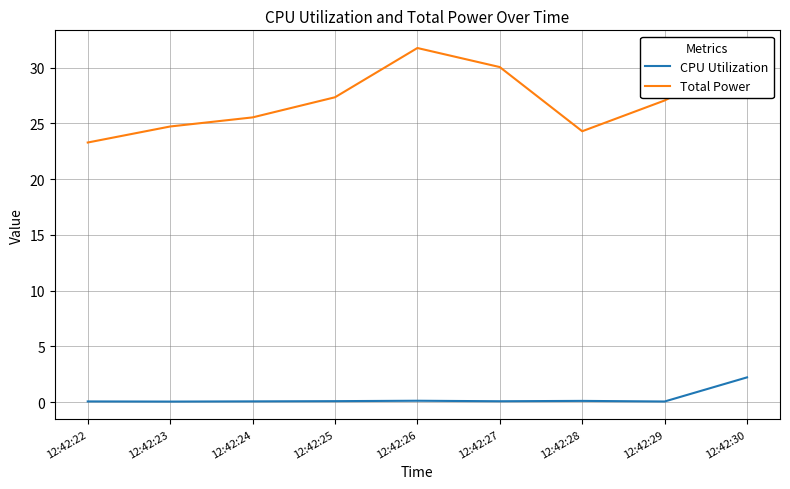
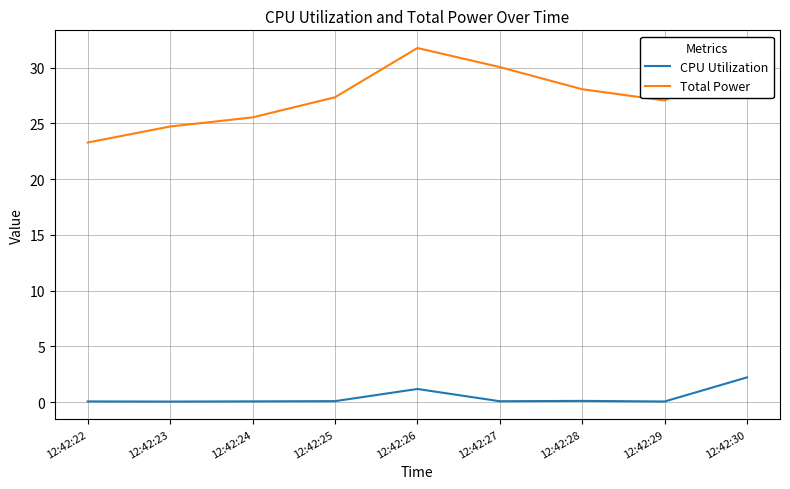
CPU Utilization, 12:42:26: 0.1 -> 1.2
Total Power, 12:42:28: 24.3 -> 28.1
